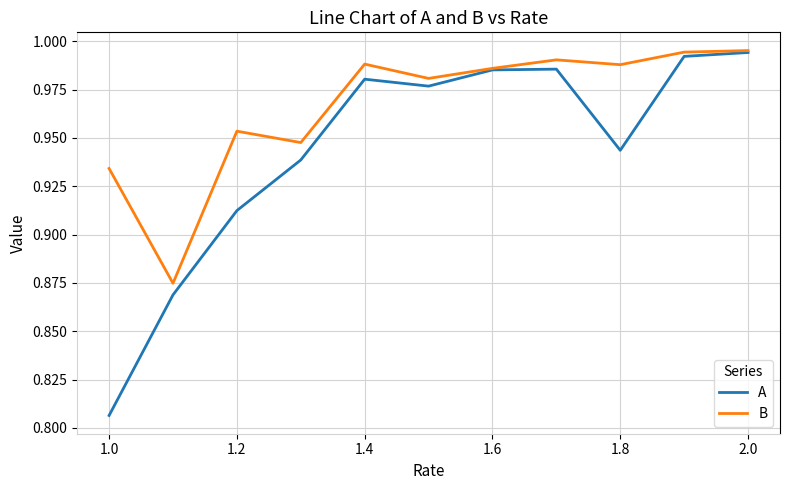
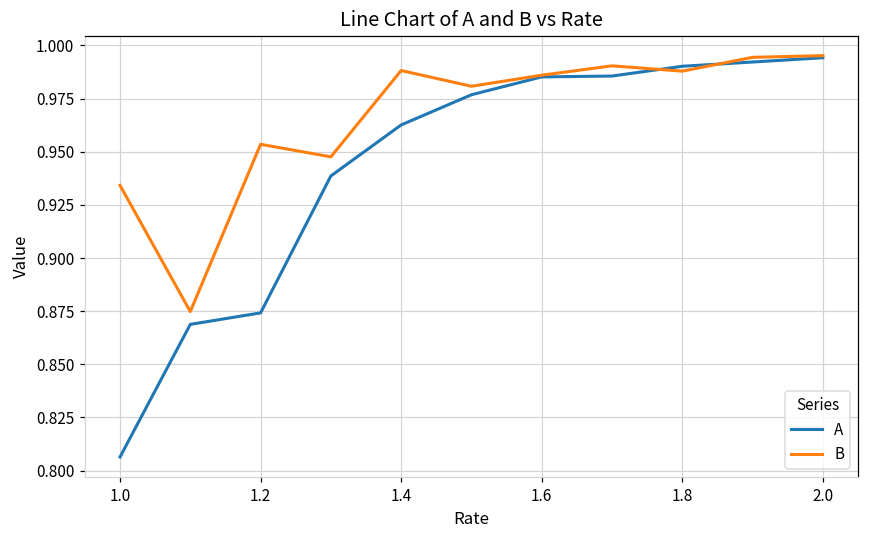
A, 1.2: 0.912 -> 0.874
A, 1.4: 0.980 -> 0.963
A, 1.8: 0.944 -> 0.990
